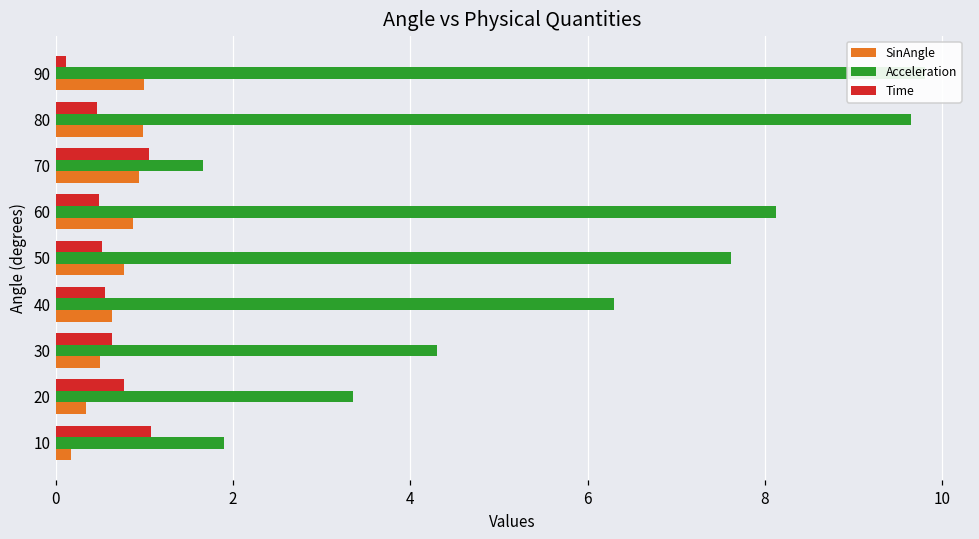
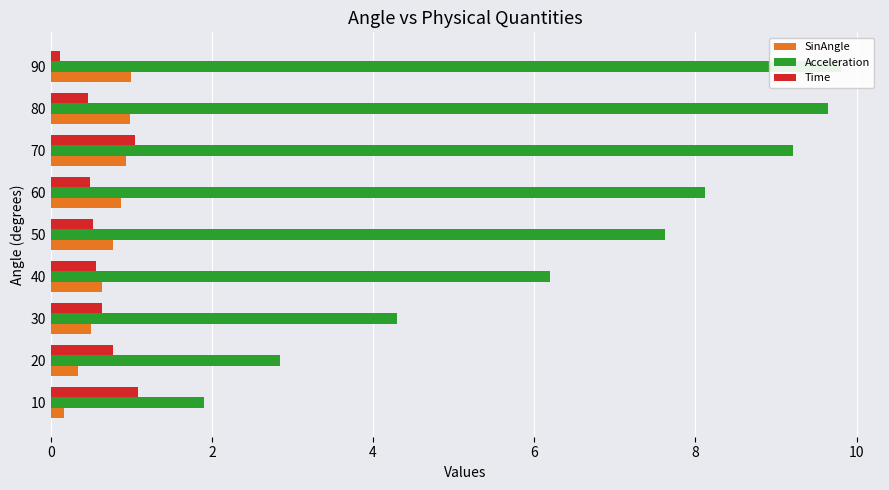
Acceleration, 70: 1.7 -> 9.2
Acceleration, 40: 6.3 -> 6.2
Acceleration, 20: 3.4 -> 2.9
